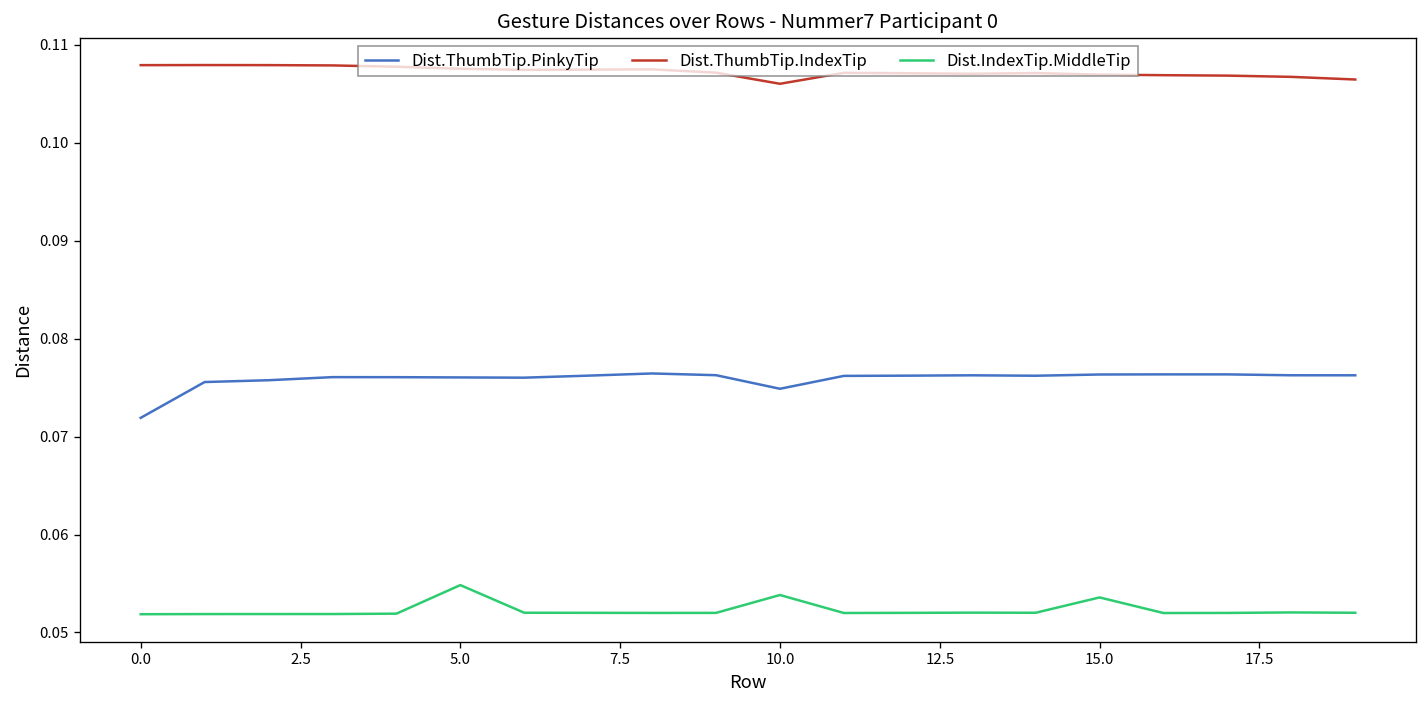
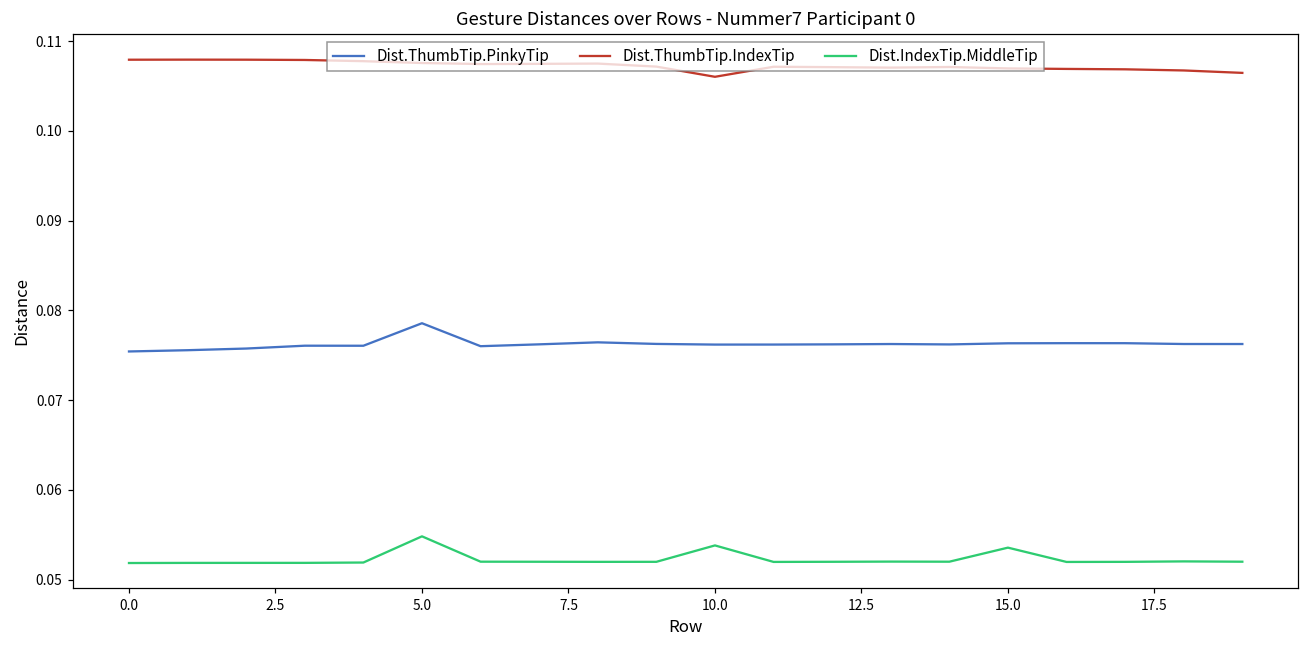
Dist.ThumbTip.PinkyTip, 0.0: 0.072 -> 0.075
Dist.ThumbTip.PinkyTip, 5.0: 0.076 -> 0.079
Dist.ThumbTip.PinkyTip, 10.0: 0.075 -> 0.076
